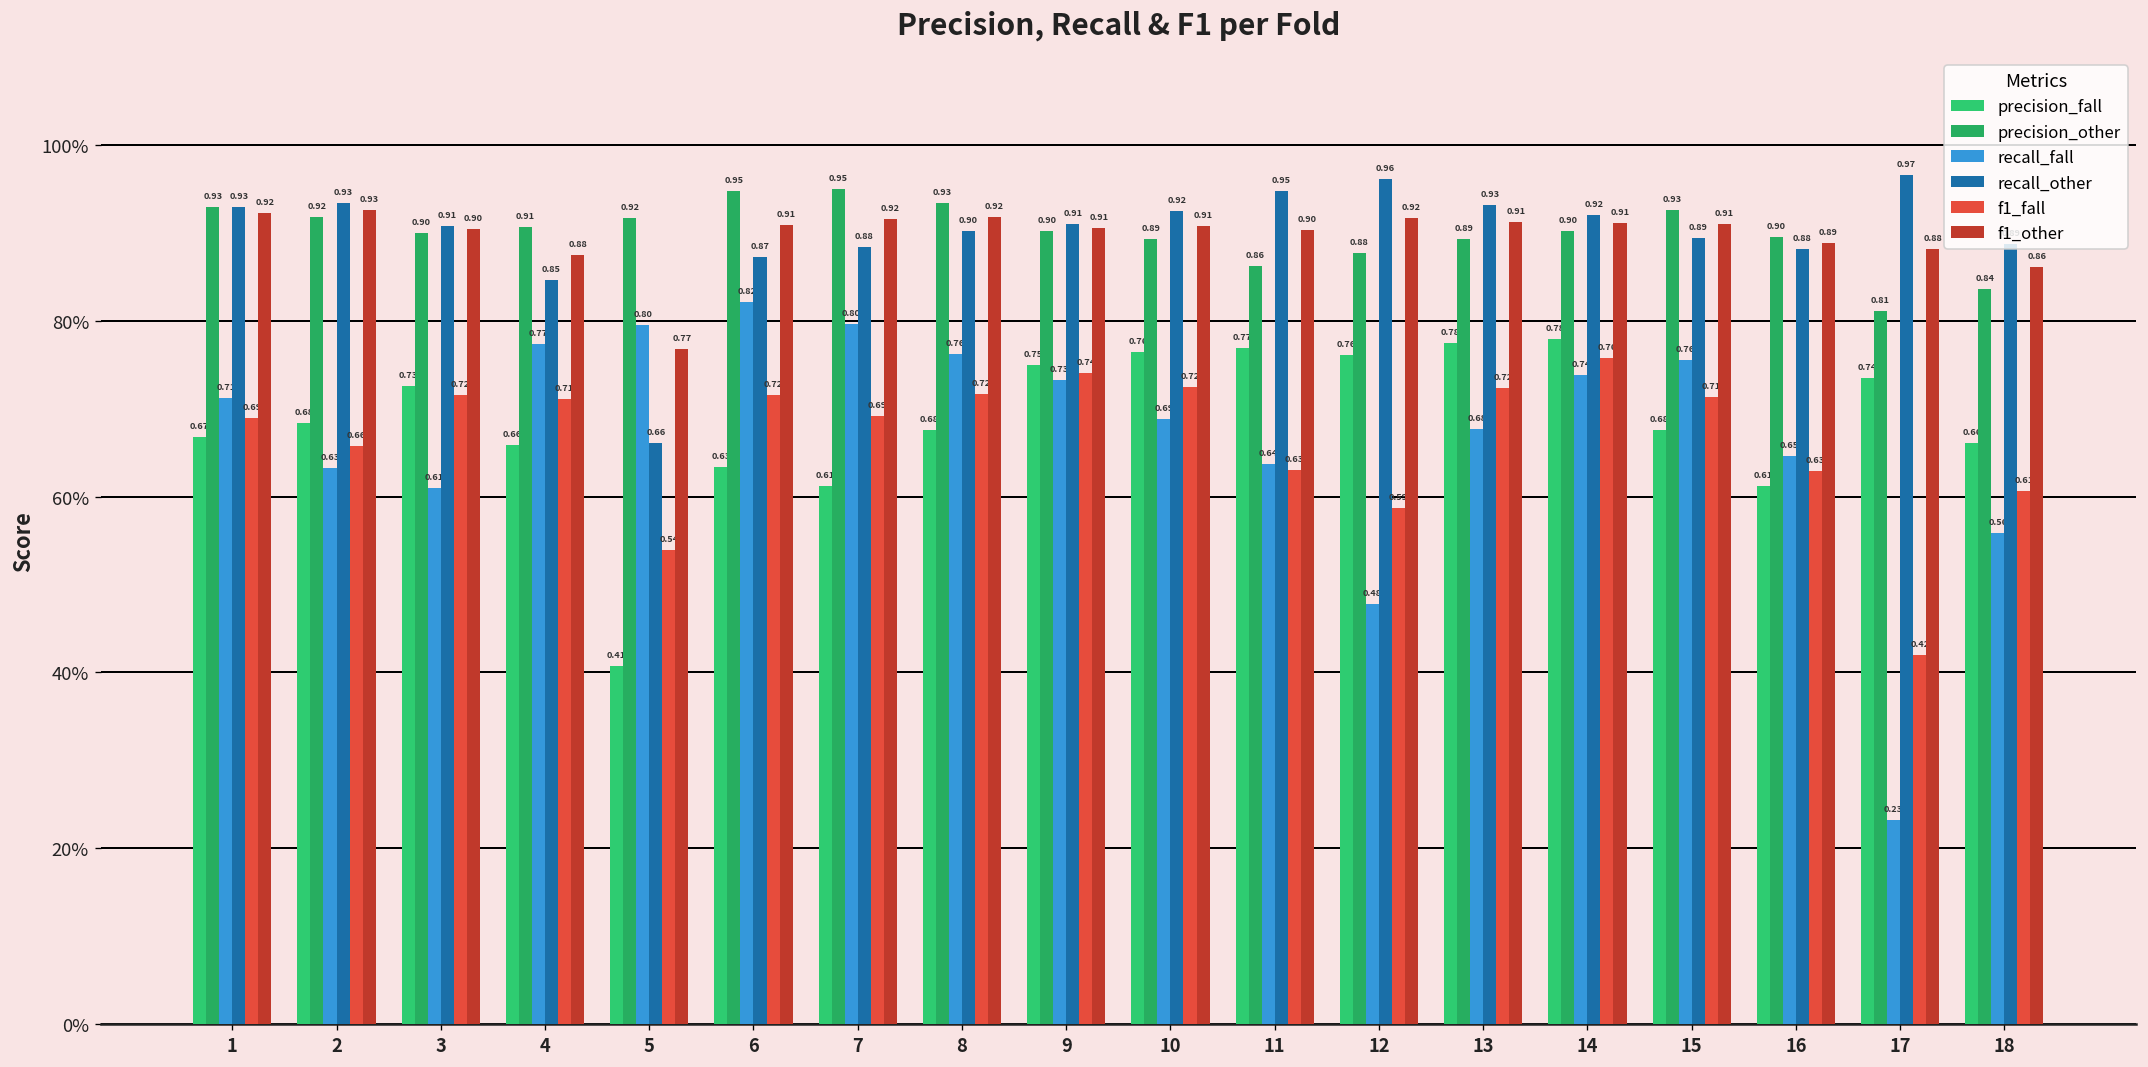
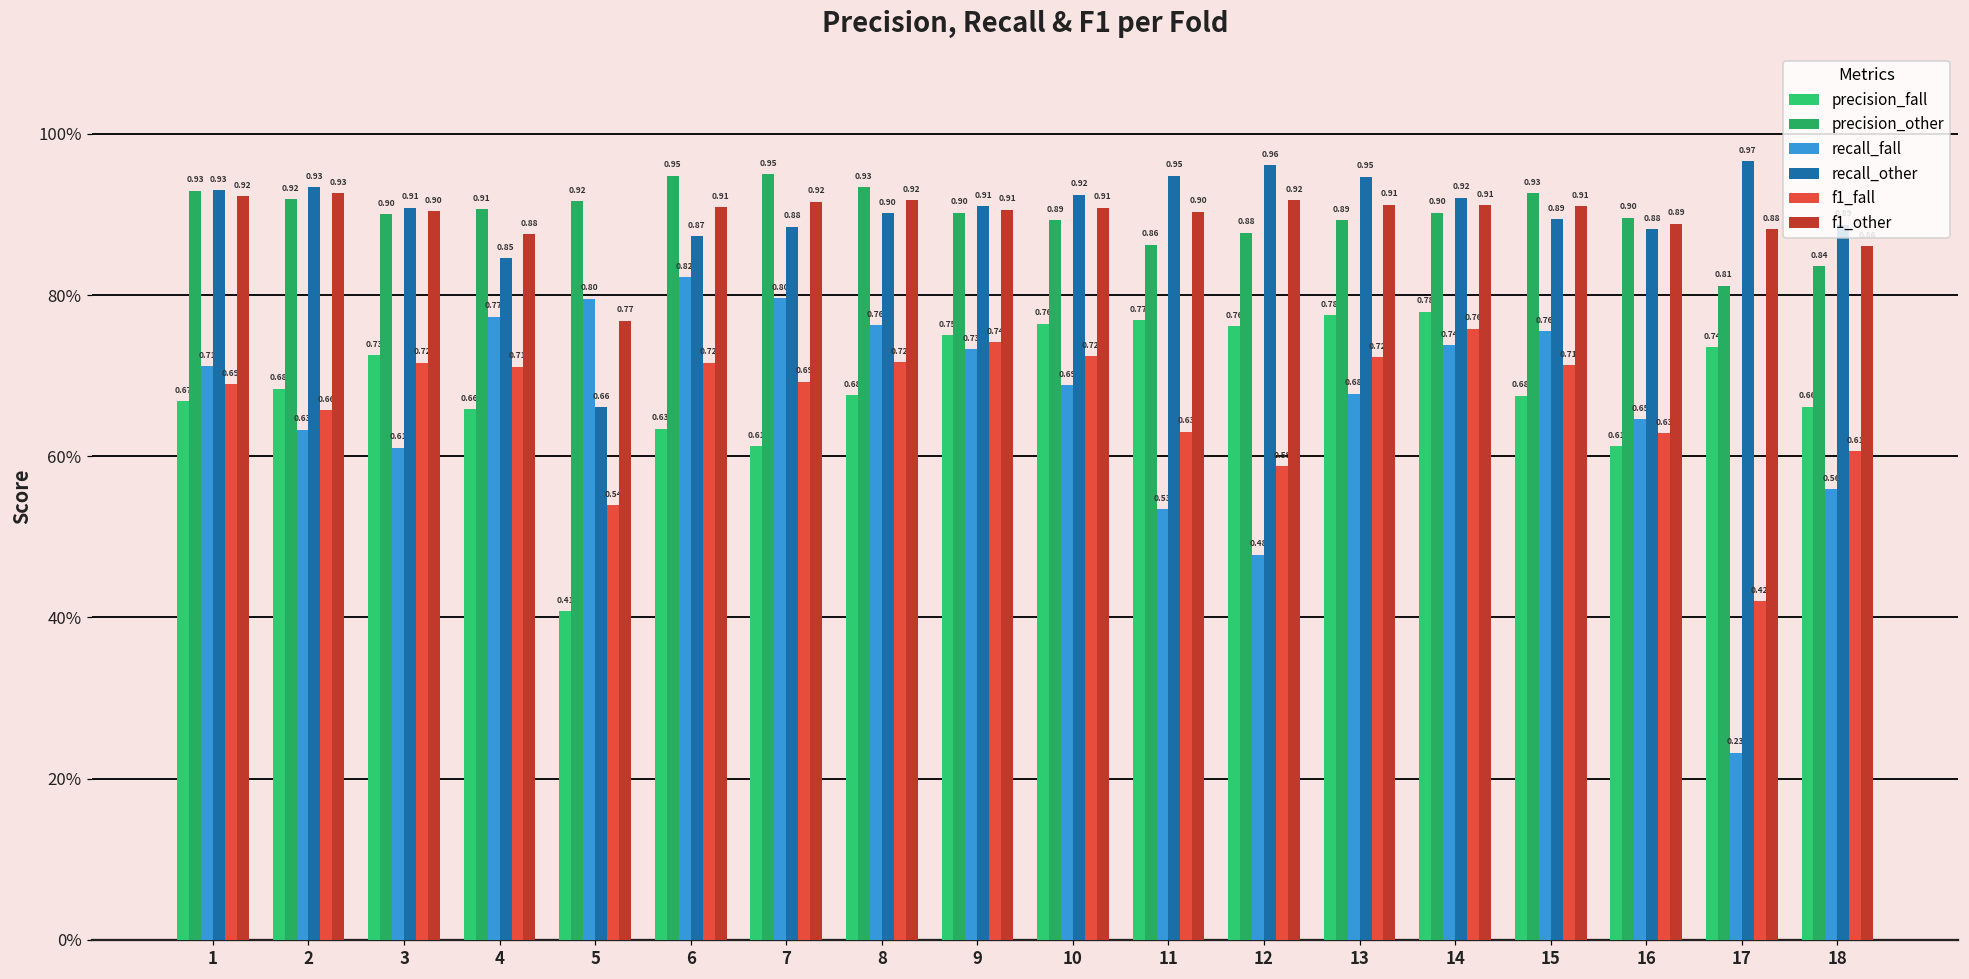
recall_fall, 11: 0.64 -> 0.53
recall_other, 13: 0.93 -> 0.95
